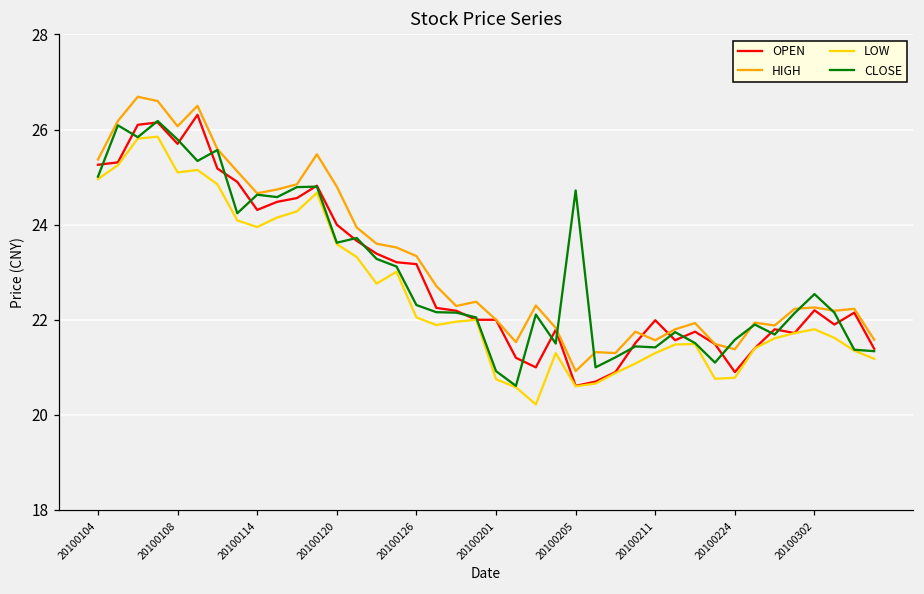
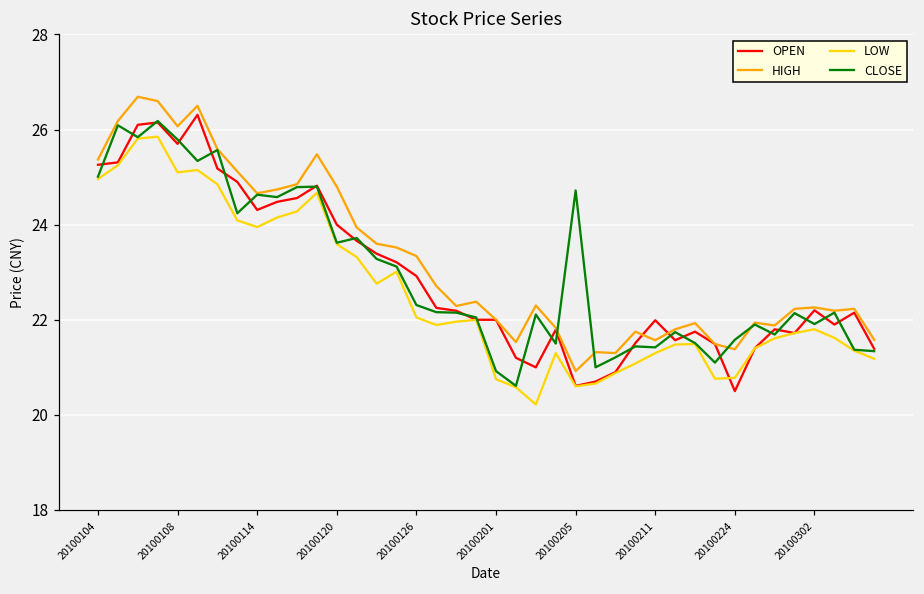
OPEN, 20100126: 23.2 -> 22.9
OPEN, 20100224: 20.9 -> 20.5
CLOSE, 20100302: 22.5 -> 21.9
